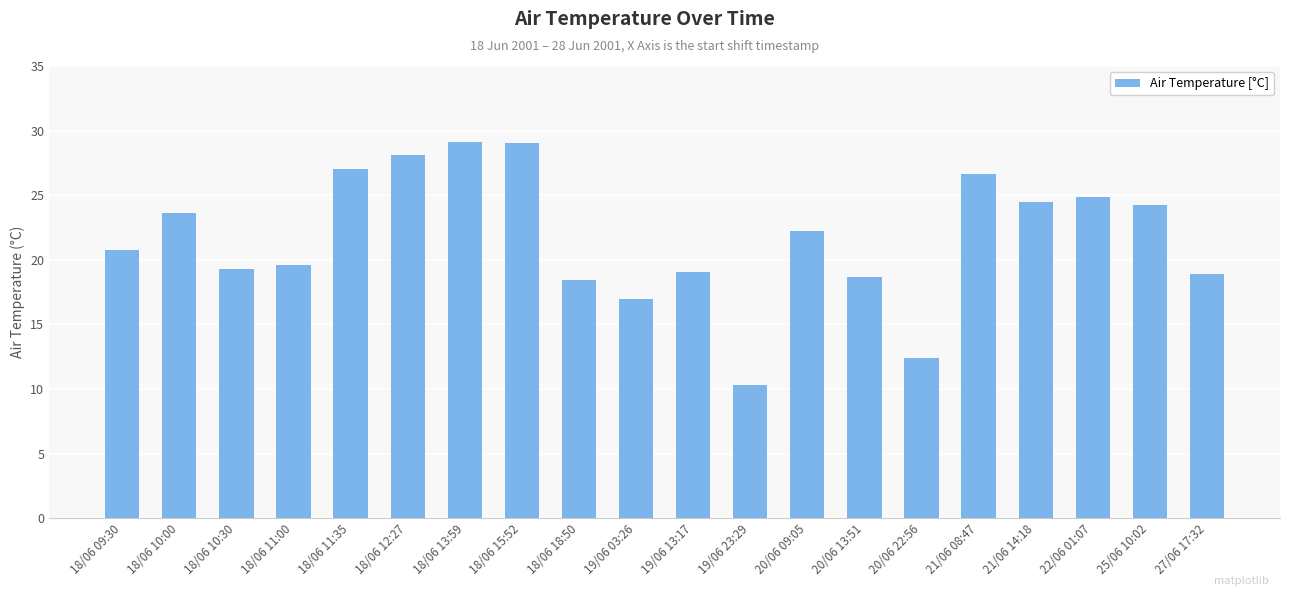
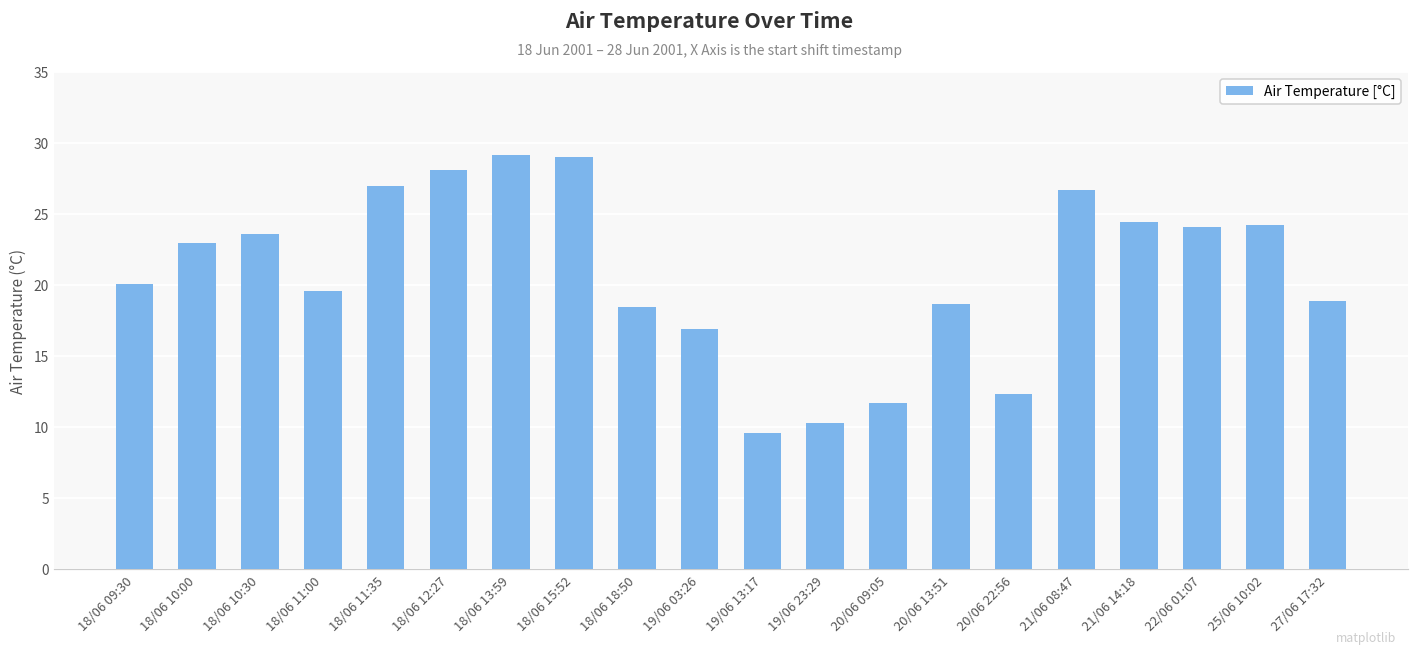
18/06 09:30: 20.7 -> 20.1
18/06 10:00: 23.6 -> 23.0
18/06 10:30: 19.3 -> 23.6
19/06 13:17: 19.1 -> 9.6
20/06 09:05: 22.2 -> 11.7
22/06 01:07: 24.9 -> 24.1
